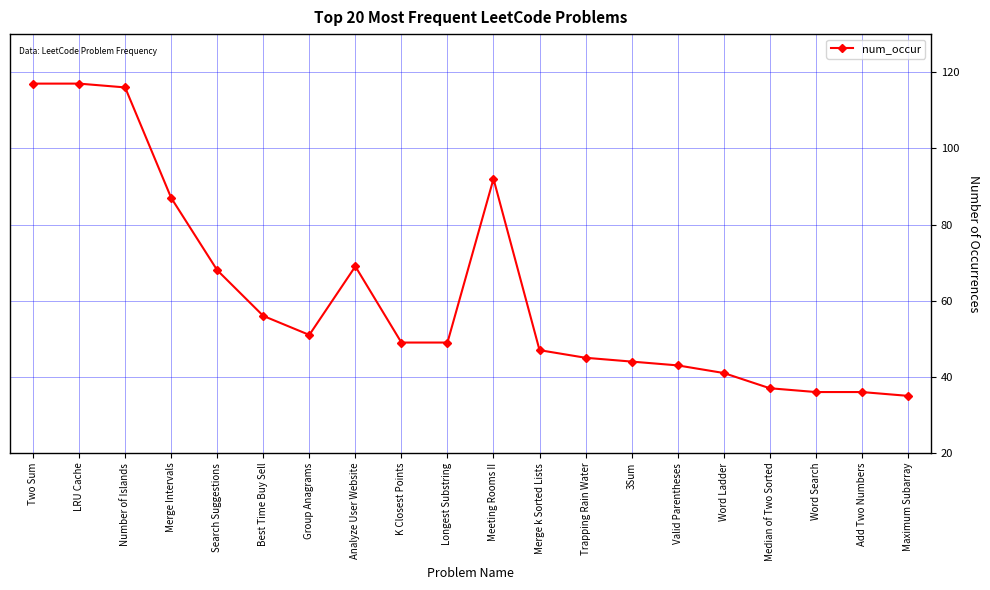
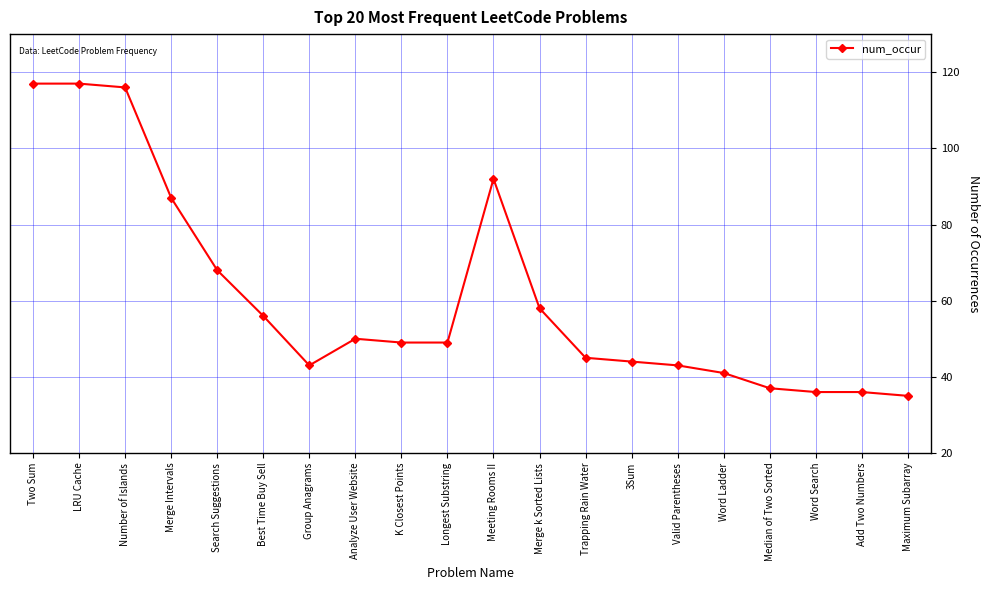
Group Anagrams: 51 -> 43
Analyze User Website: 69 -> 50
Merge k Sorted Lists: 47 -> 58
